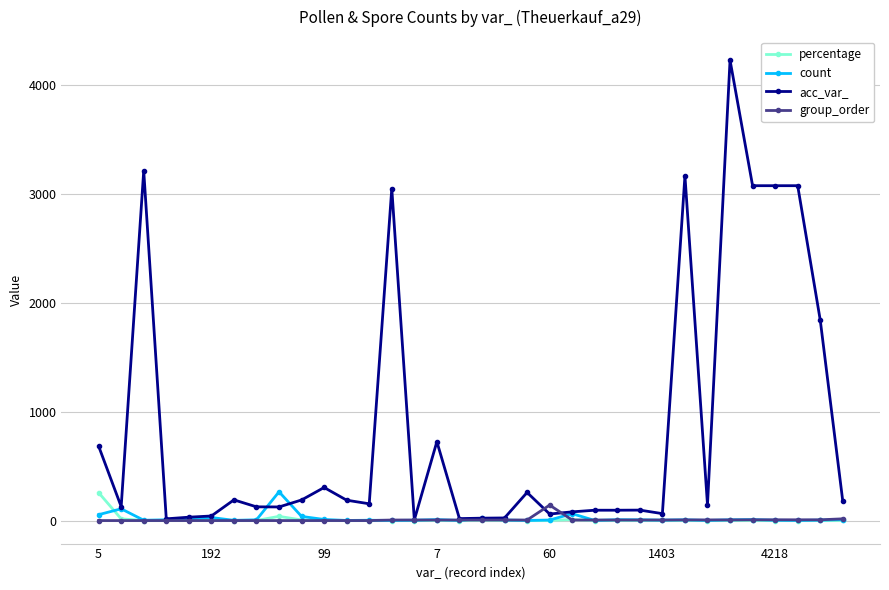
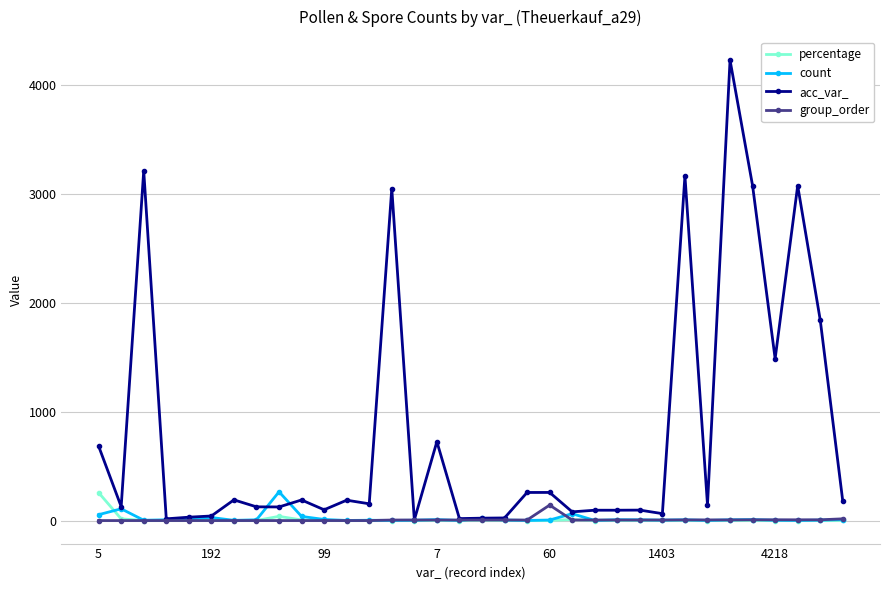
acc_var_, 99: 300 -> 100
acc_var_, 60: 60 -> 260
acc_var_, 4218: 3080 -> 1490
